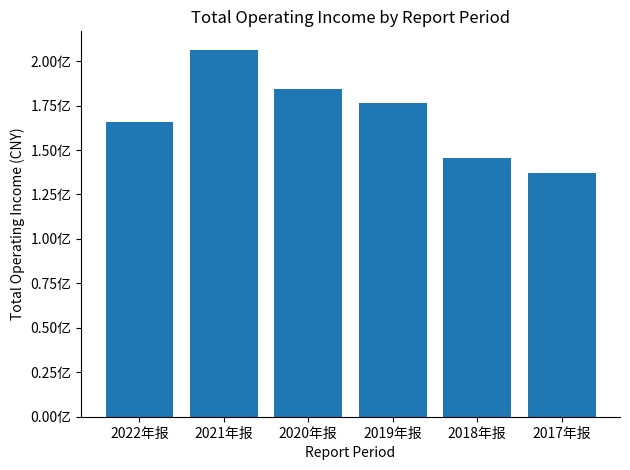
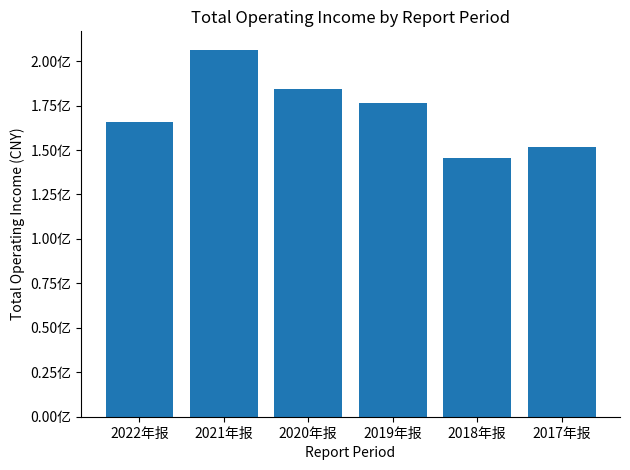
2017年报: 1.37亿 -> 1.52亿
